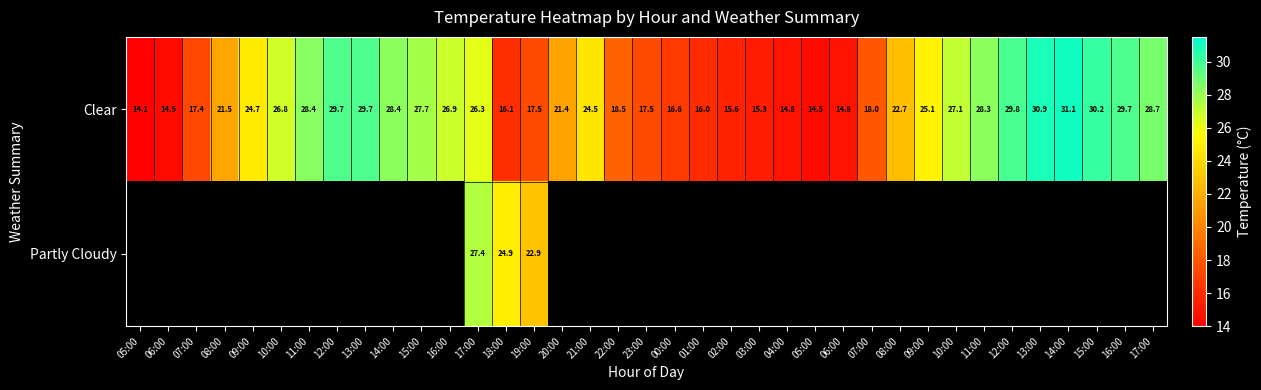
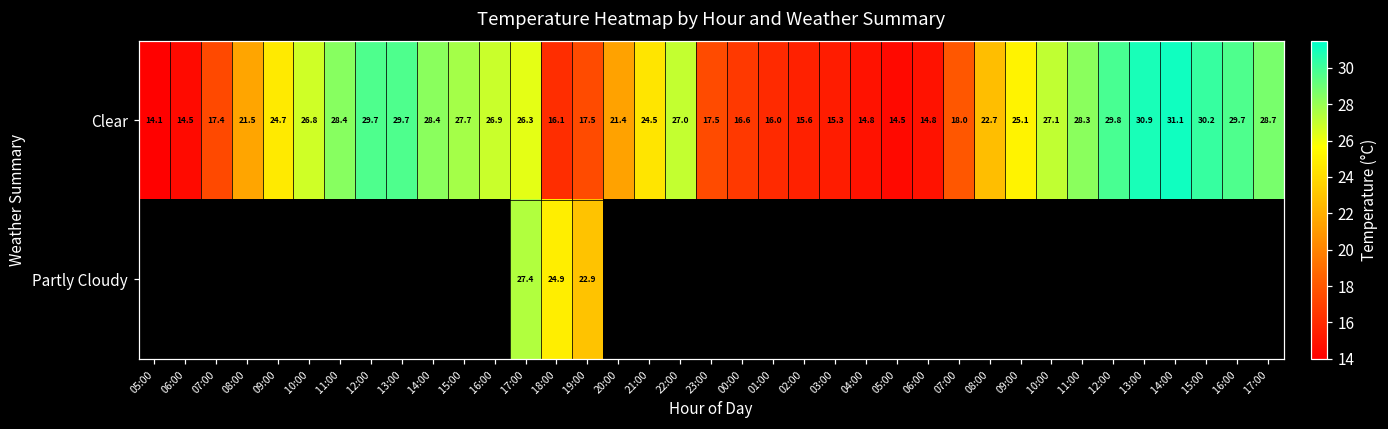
Clear, 22:00: 18.5 -> 27.0
